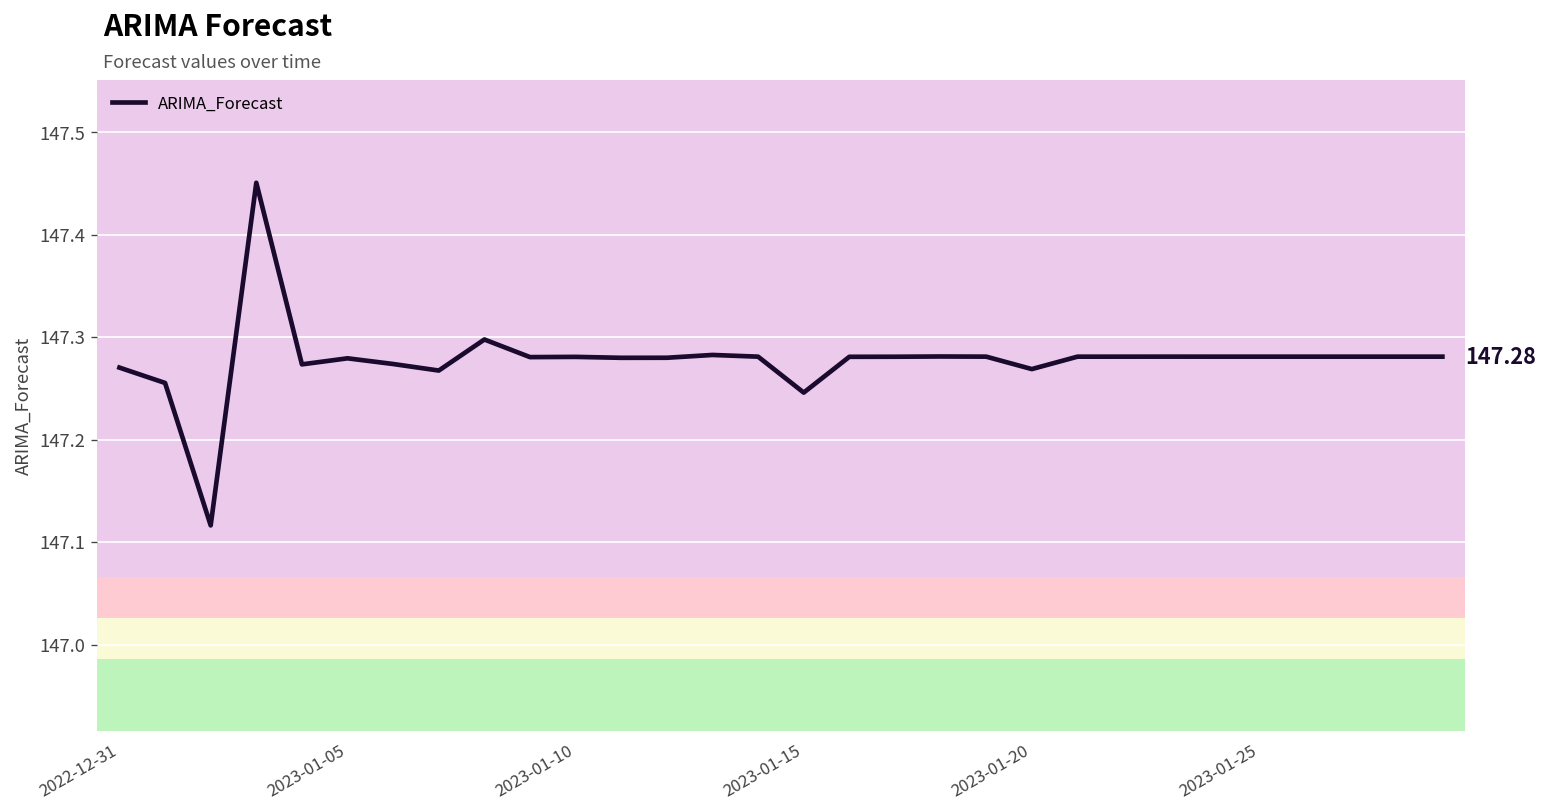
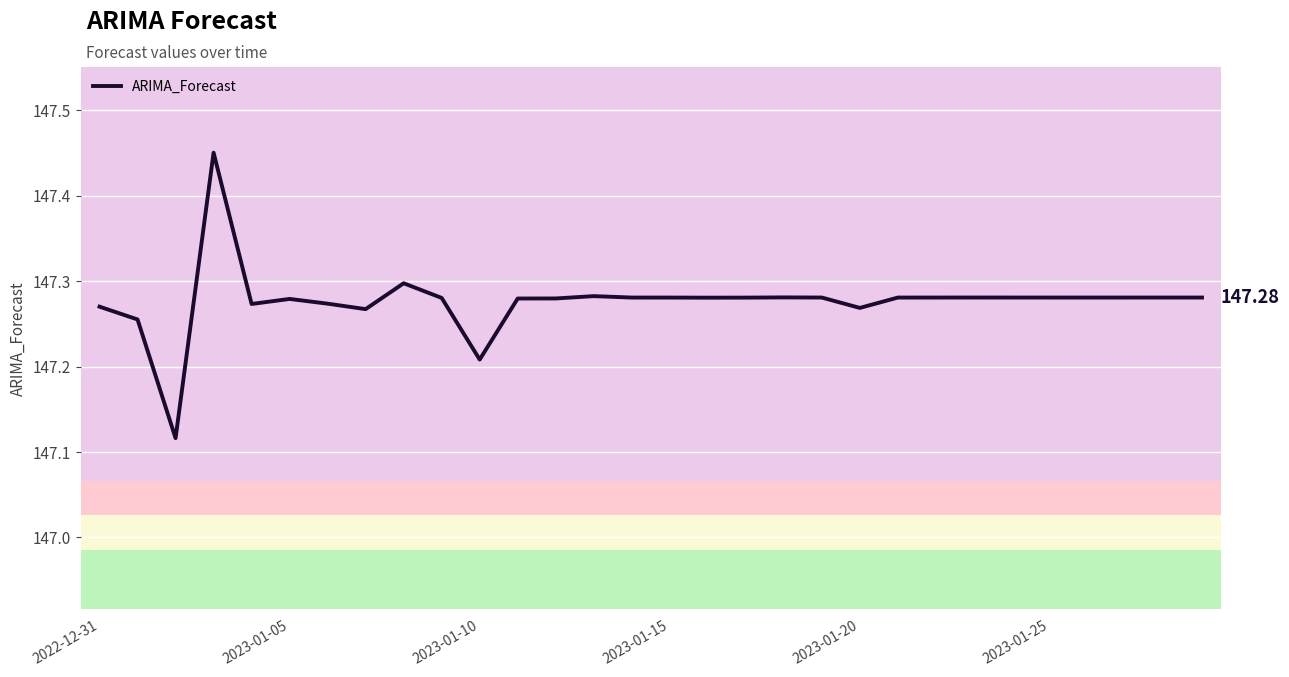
2023-01-10: 147.28 -> 147.21
2023-01-15: 147.25 -> 147.28
